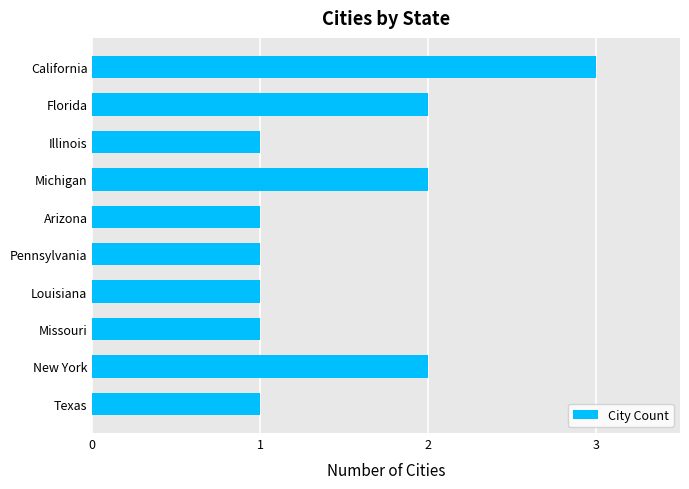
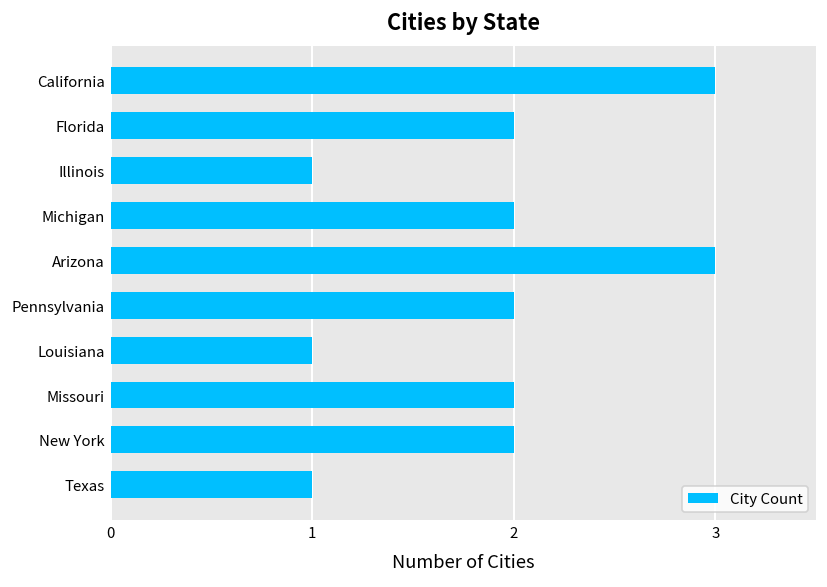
Arizona: 1 -> 3
Pennsylvania: 1 -> 2
Missouri: 1 -> 2
